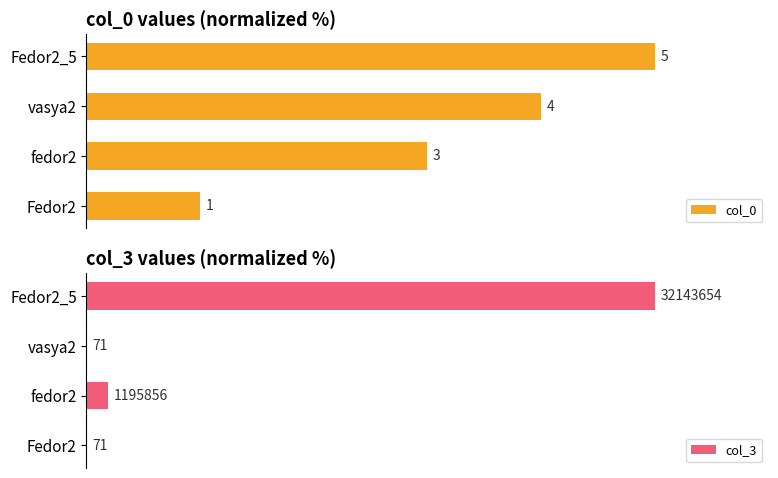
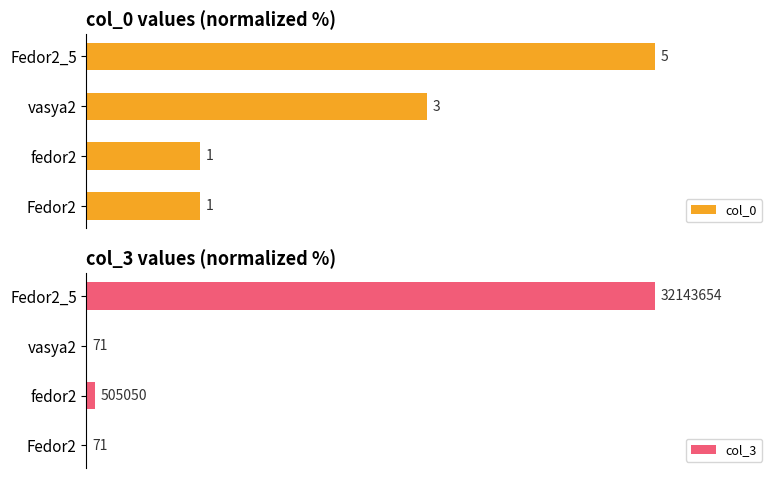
col_0 values (normalized %), vasya2: 4 -> 3
col_0 values (normalized %), fedor2: 3 -> 1
col_3 values (normalized %), fedor2: 1195856 -> 505050
